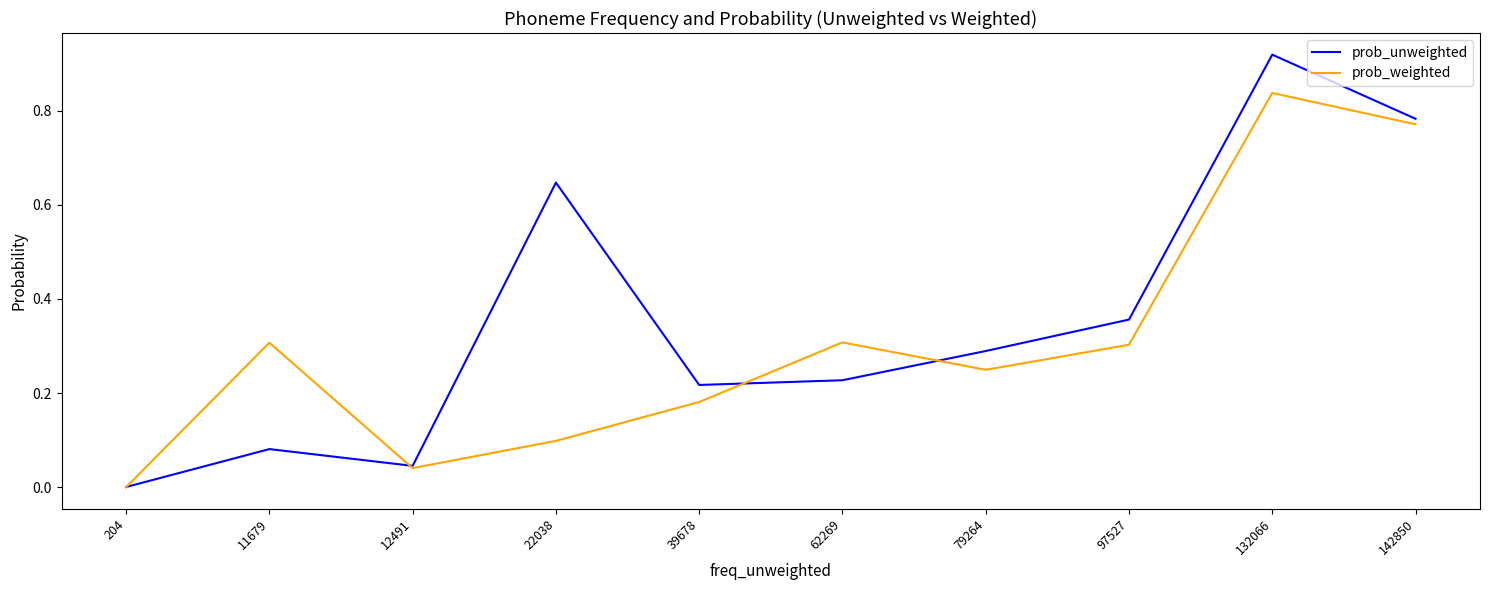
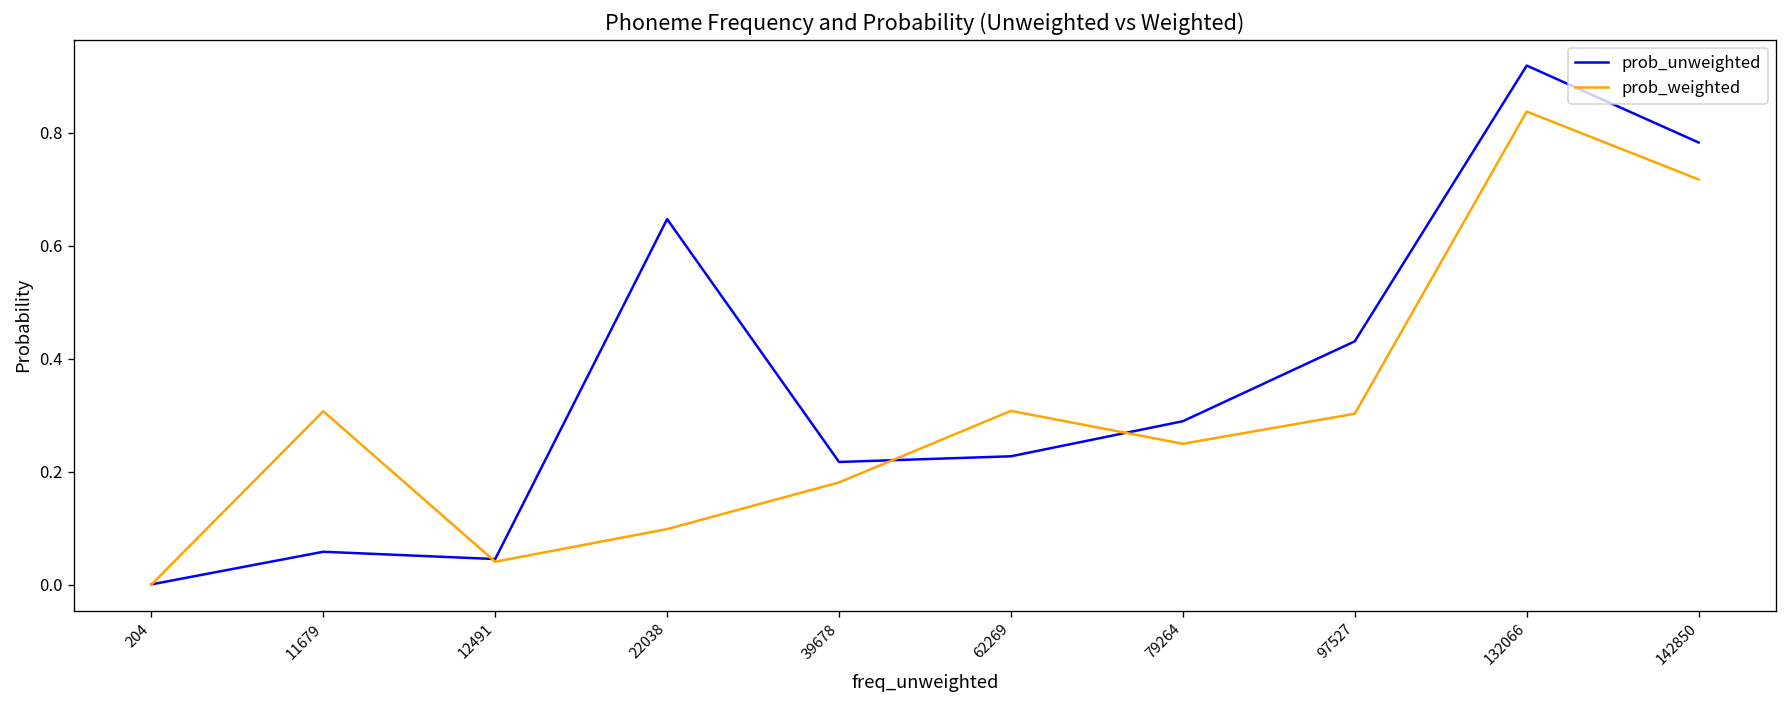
prob_unweighted, 11679: 0.08 -> 0.06
prob_unweighted, 97527: 0.36 -> 0.43
prob_weighted, 142850: 0.77 -> 0.72
